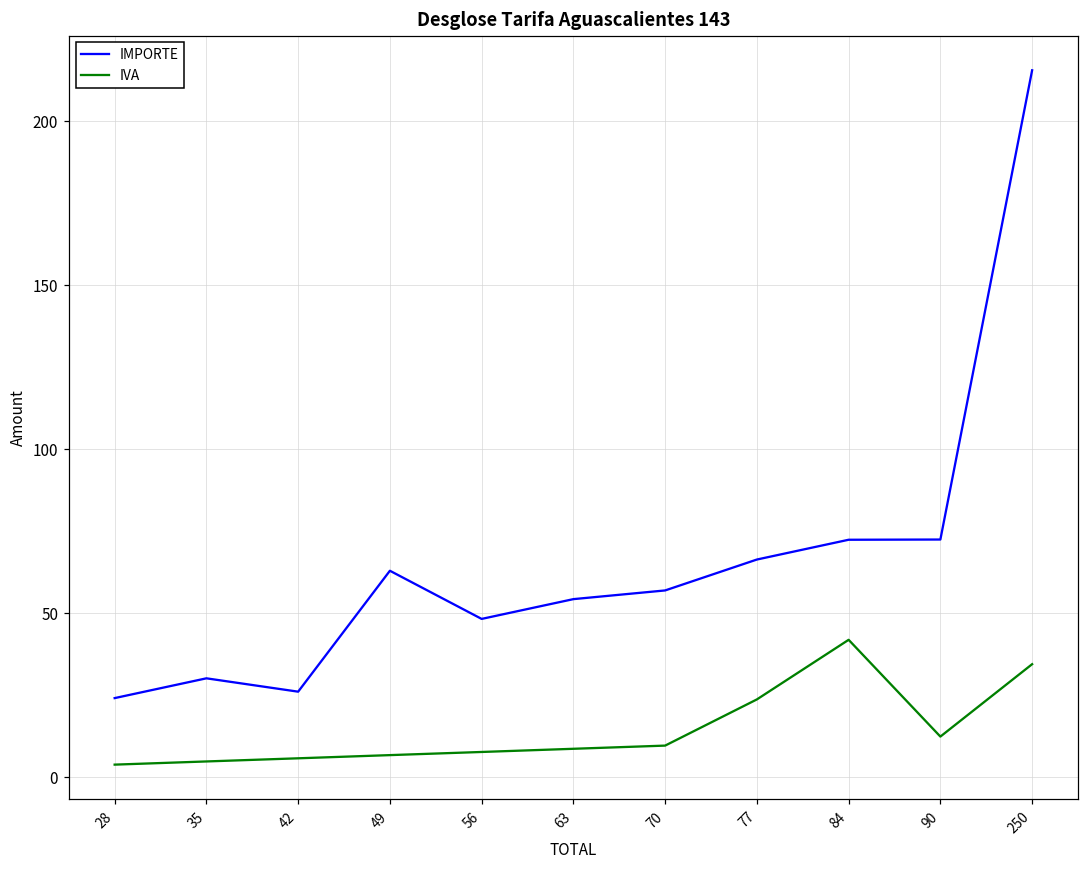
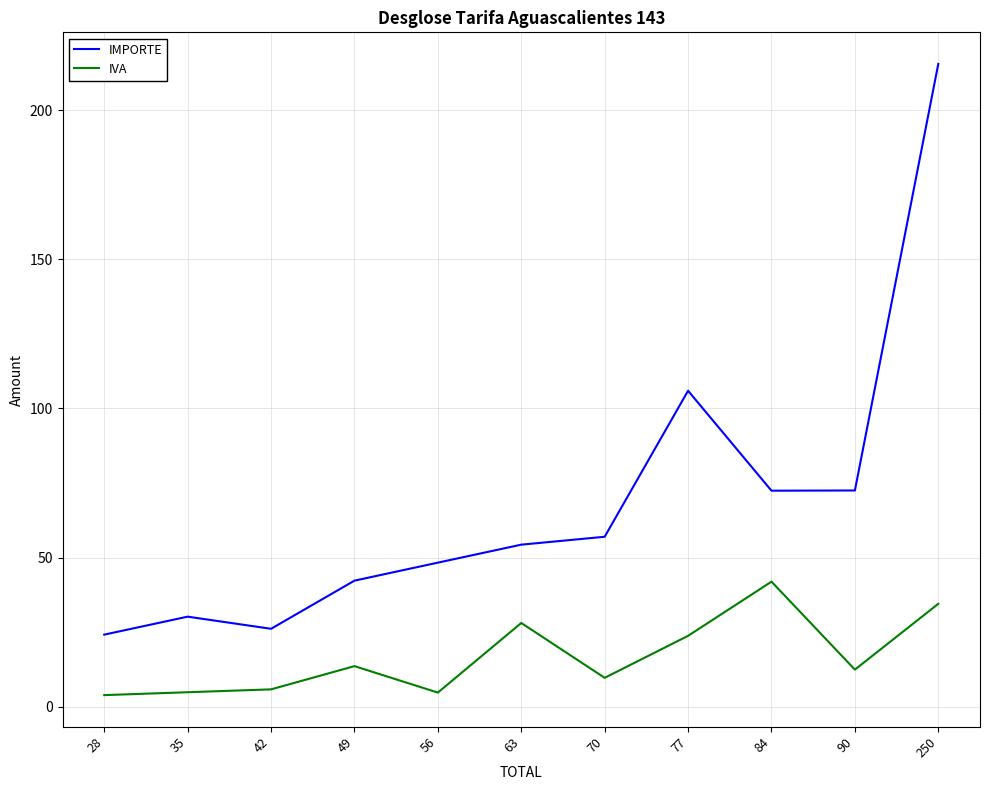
IMPORTE, 49: 63 -> 42
IVA, 49: 7 -> 14
IVA, 56: 8 -> 5
IVA, 63: 9 -> 28
IMPORTE, 77: 66 -> 106
